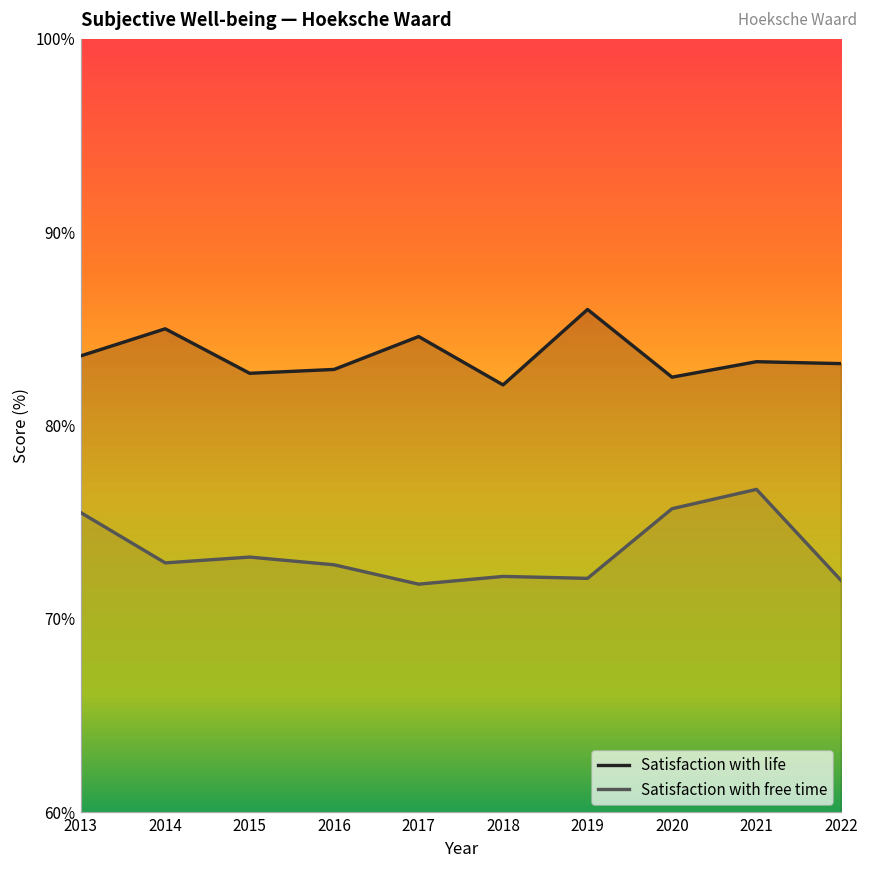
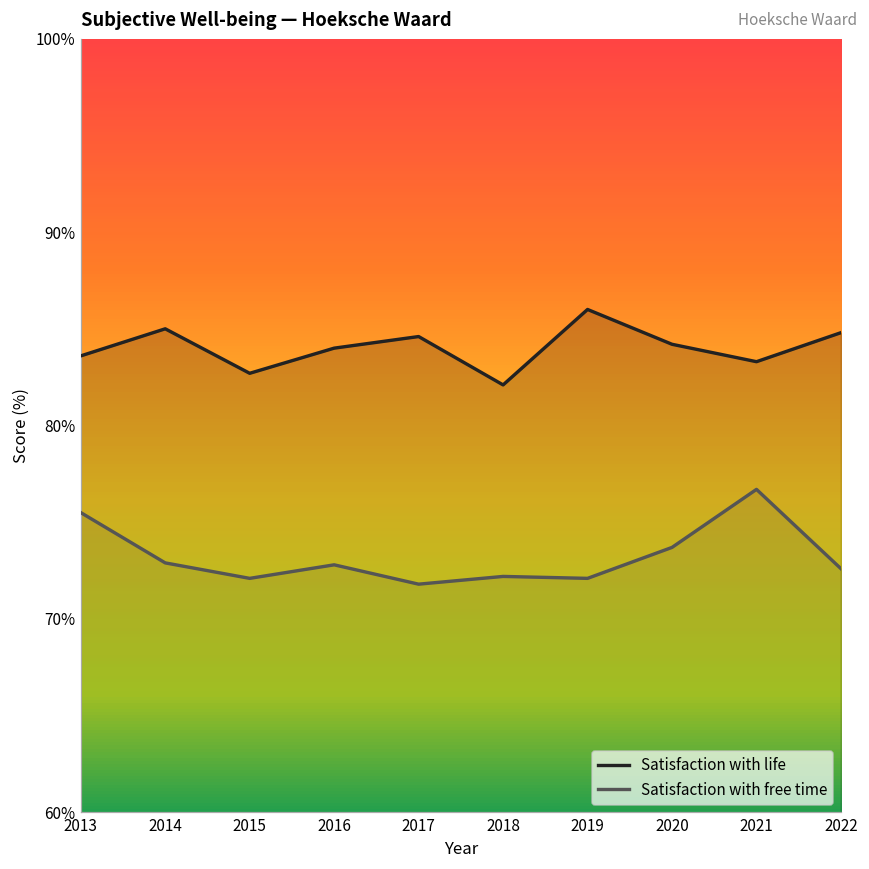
Satisfaction with free time, 2015: 73.2% -> 72.1%
Satisfaction with life, 2016: 82.9% -> 84.0%
Satisfaction with life, 2020: 82.5% -> 84.2%
Satisfaction with free time, 2020: 75.7% -> 73.7%
Satisfaction with life, 2022: 83.2% -> 84.8%
Satisfaction with free time, 2022: 72.0% -> 72.6%
